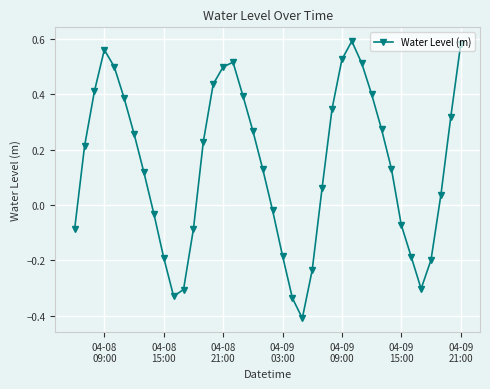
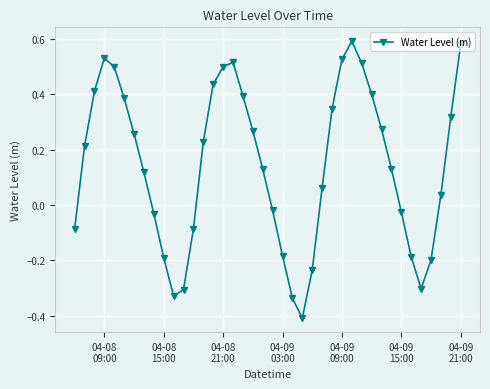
04-08 09:00: 0.56 -> 0.53
04-09 15:00: -0.07 -> -0.02
